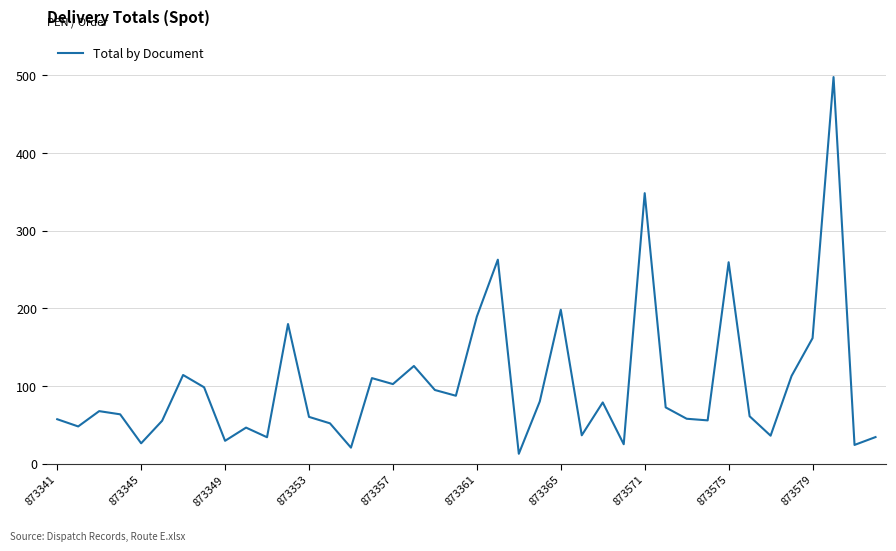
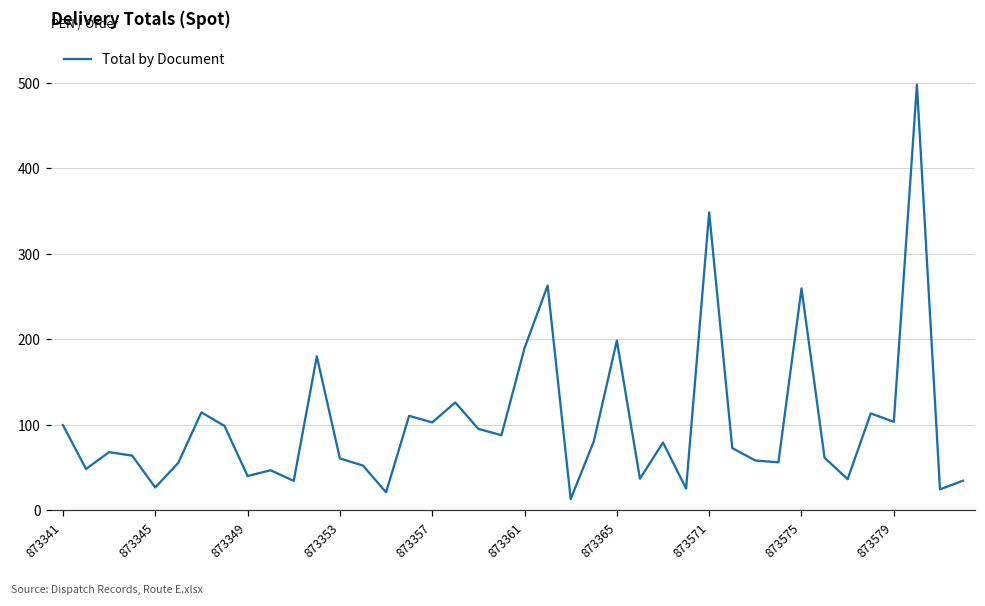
873341: 60 -> 100
873349: 30 -> 40
873579: 160 -> 100
